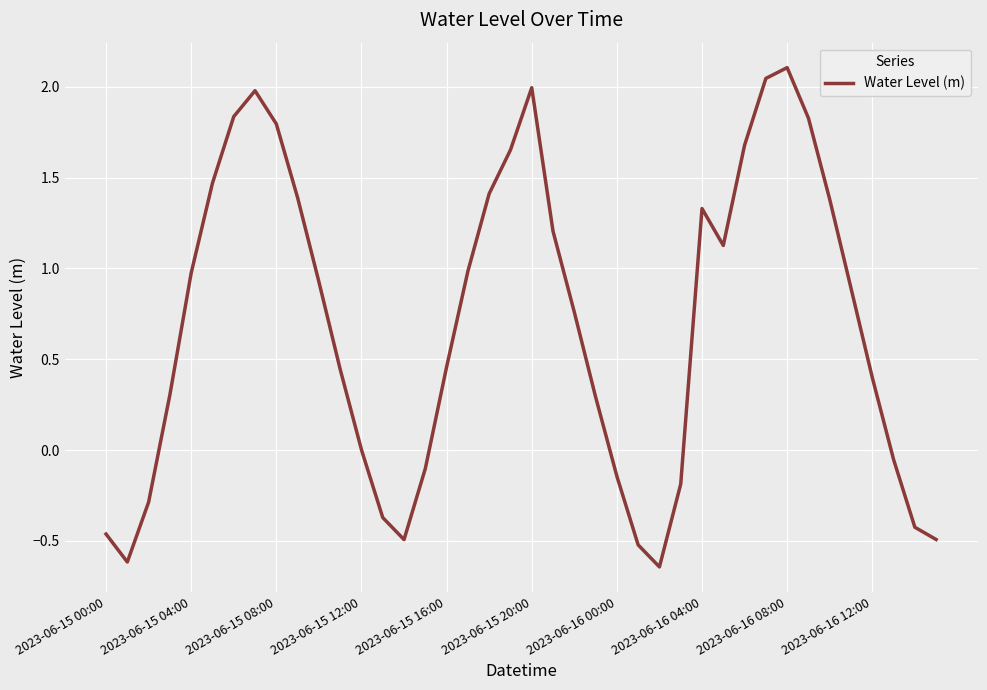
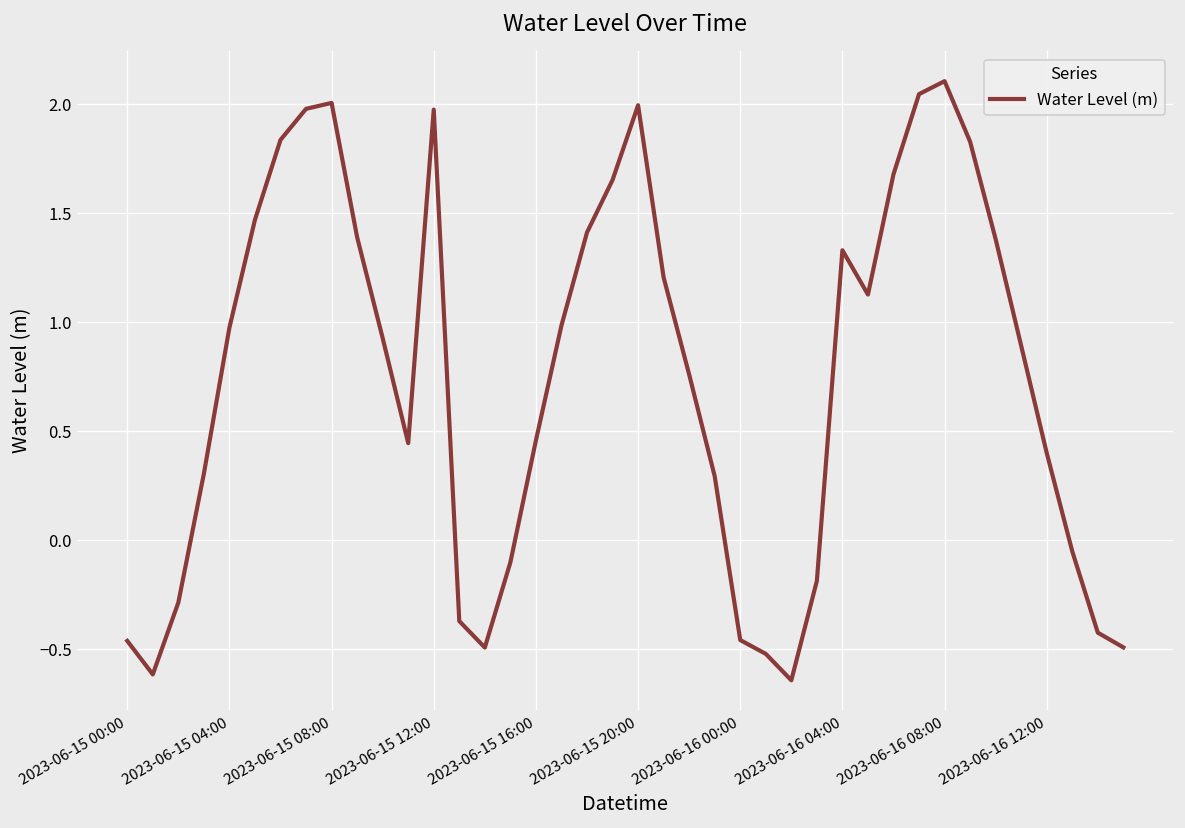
2023-06-15 08:00: 1.80 -> 2.01
2023-06-15 12:00: 0.00 -> 1.98
2023-06-16 00:00: -0.14 -> -0.46
